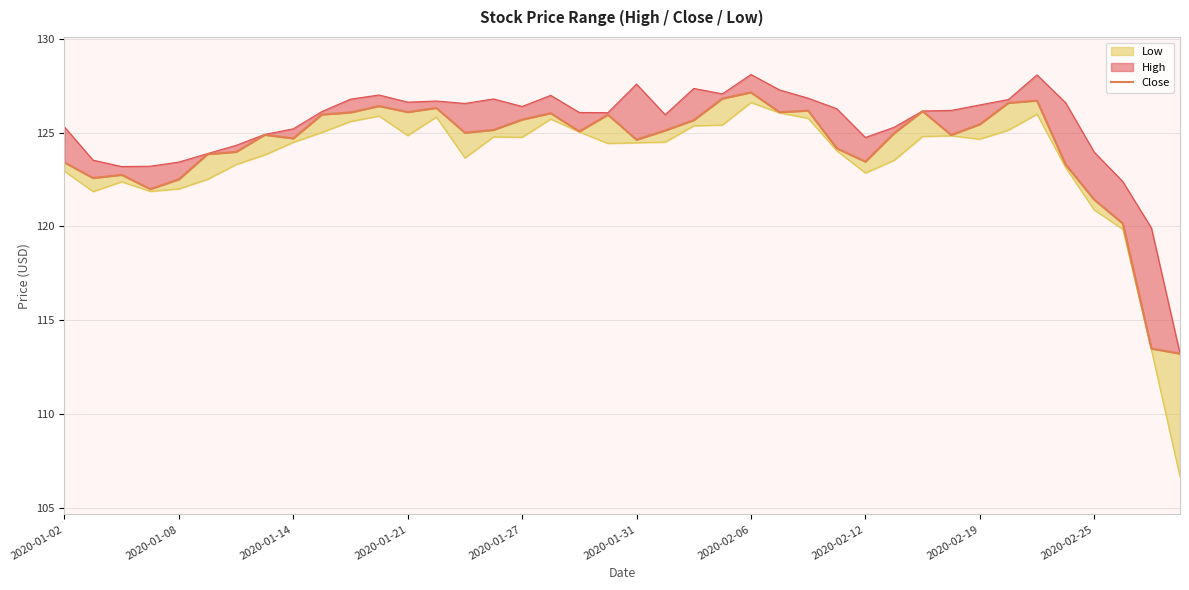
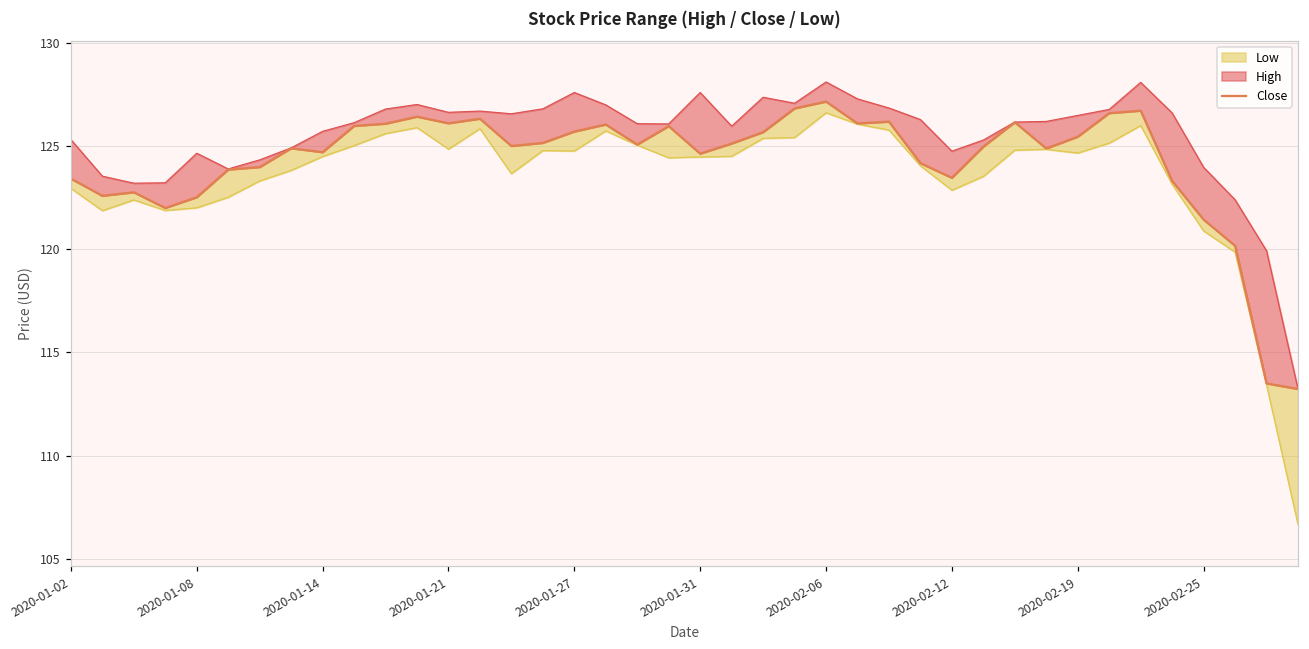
High, 2020-01-08: 123.4 -> 124.6
High, 2020-01-14: 125.2 -> 125.7
High, 2020-01-27: 126.4 -> 127.6
